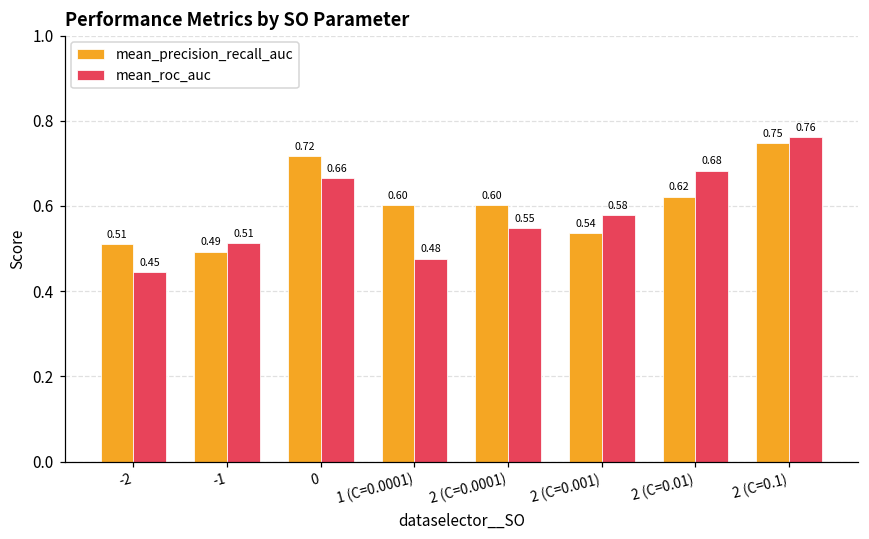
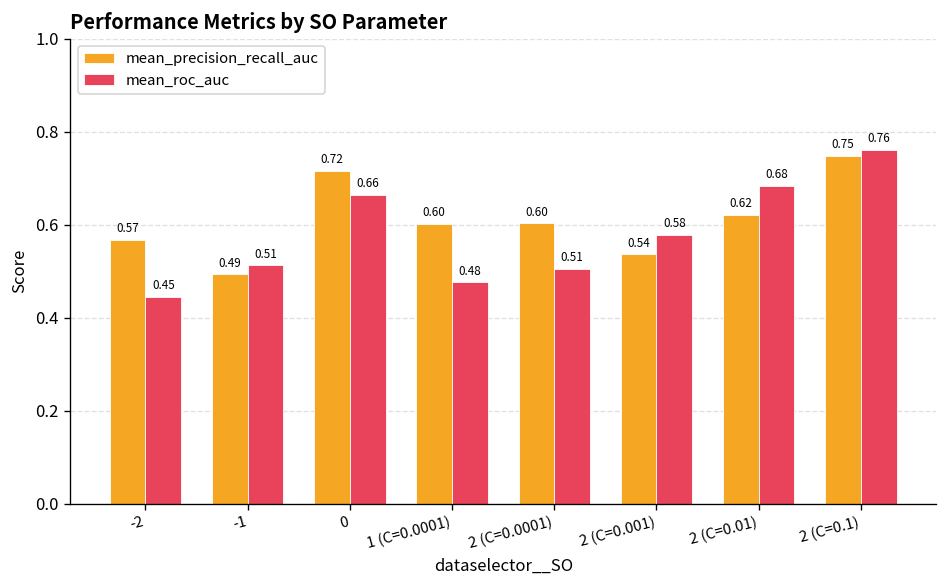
mean_precision_recall_auc, -2: 0.51 -> 0.57
mean_roc_auc, 2 (C=0.0001): 0.55 -> 0.51
